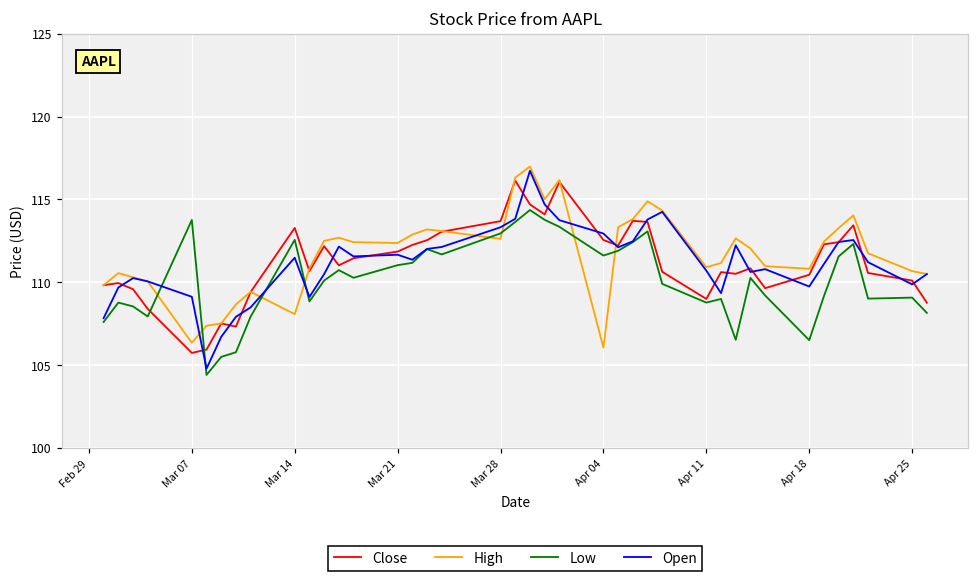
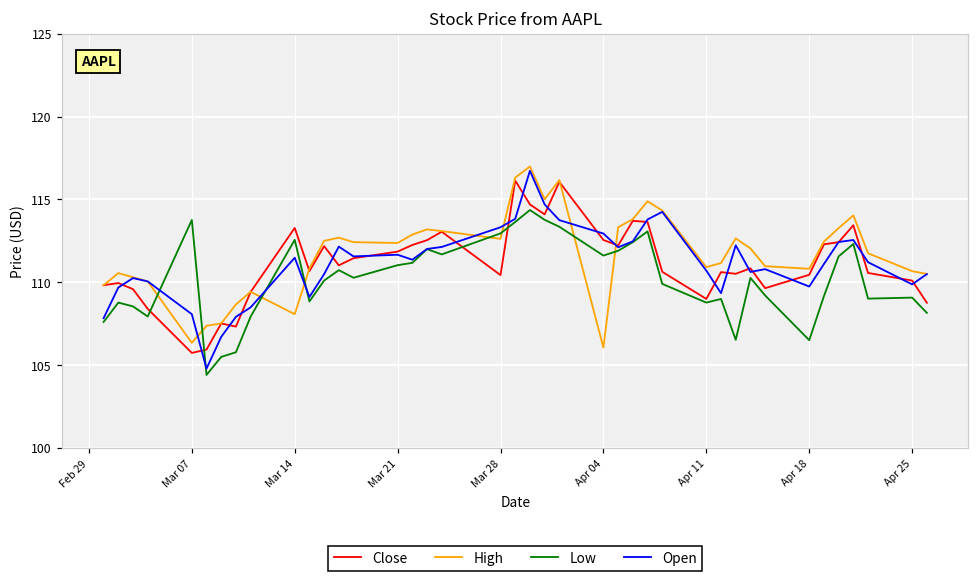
Open, Mar 07: 109.1 -> 108.1
Close, Mar 28: 113.7 -> 110.4
